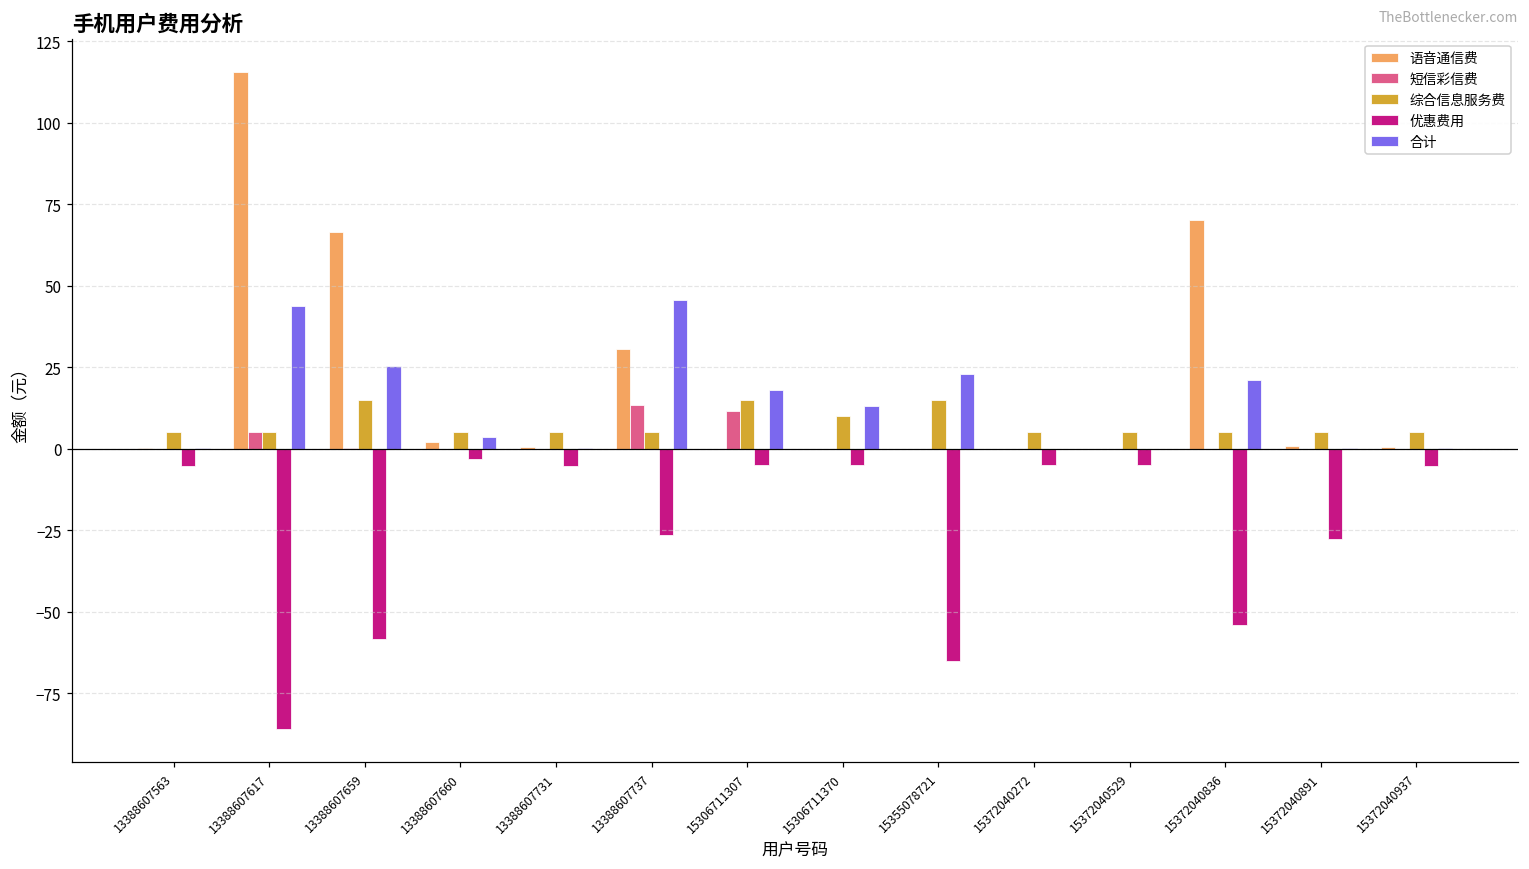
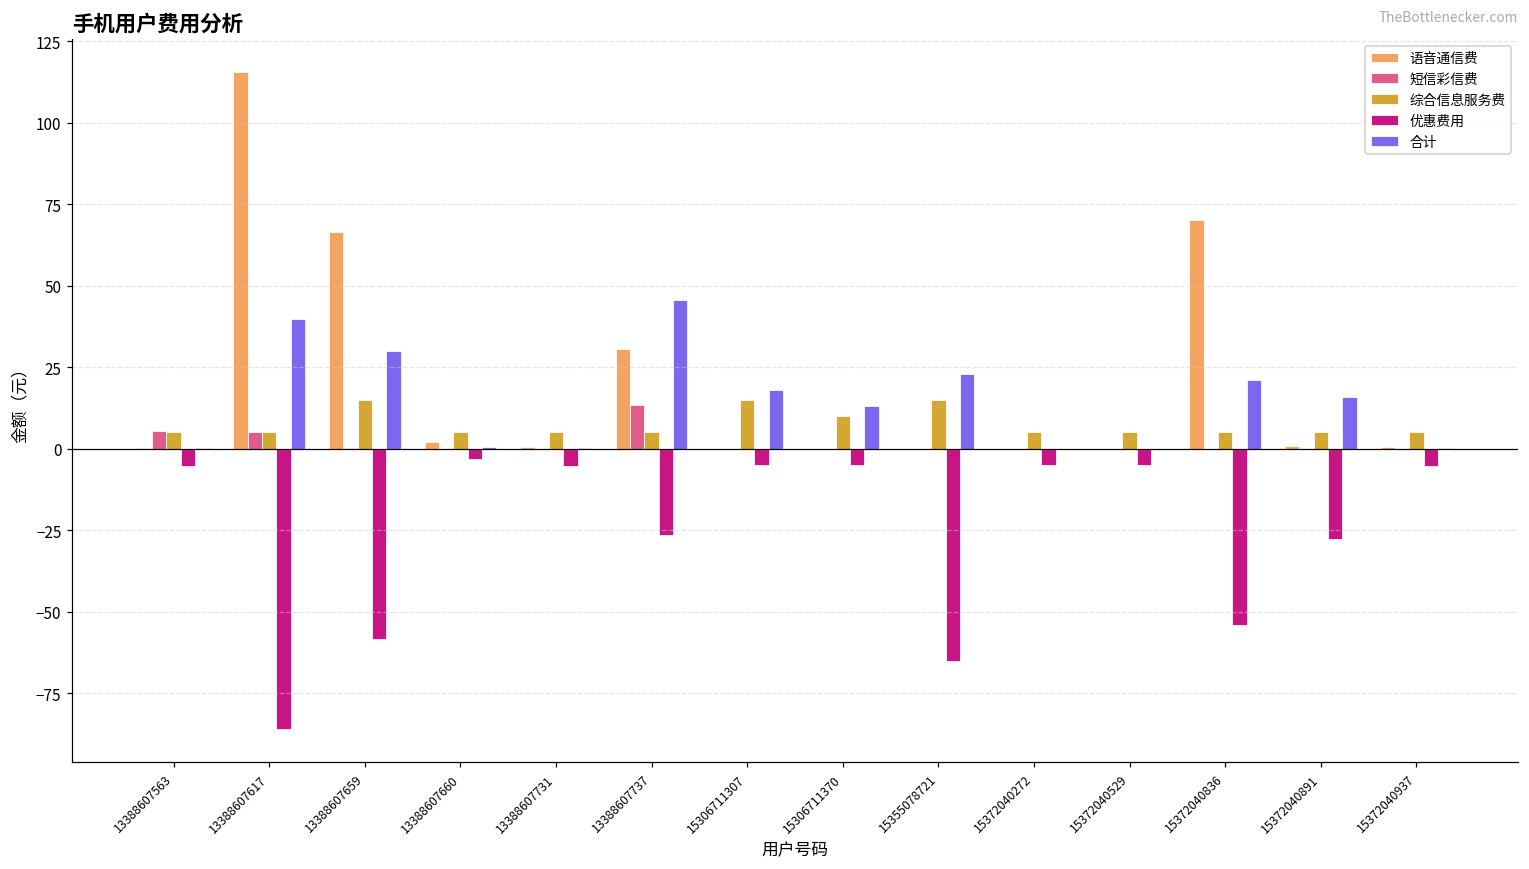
短信彩信费, 13388607563: 0 -> 6
合计, 13388607617: 44 -> 40
合计, 13388607659: 25 -> 30
合计, 13388607660: 4 -> 1
短信彩信费, 15306711307: 12 -> 0
合计, 15372040891: 0 -> 16
